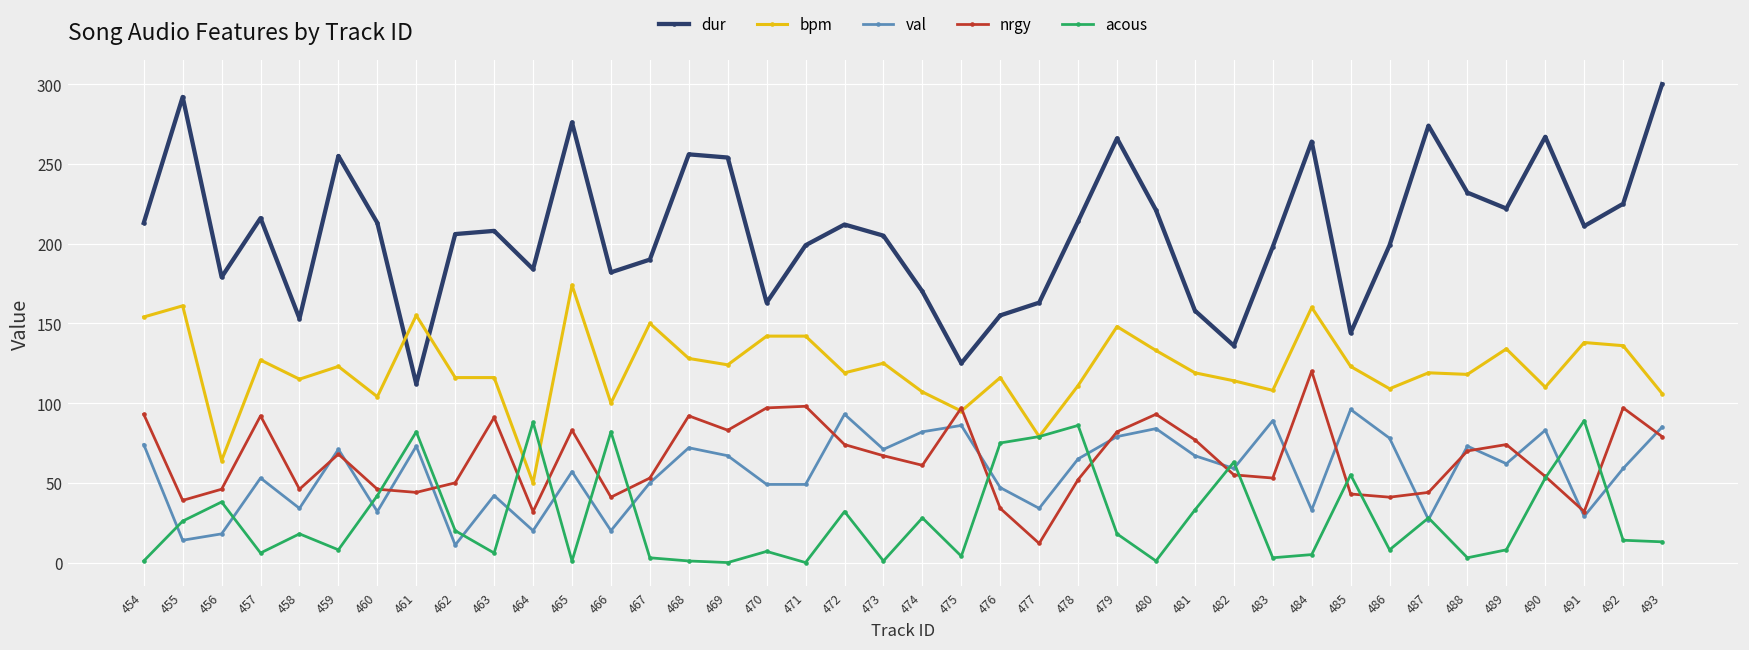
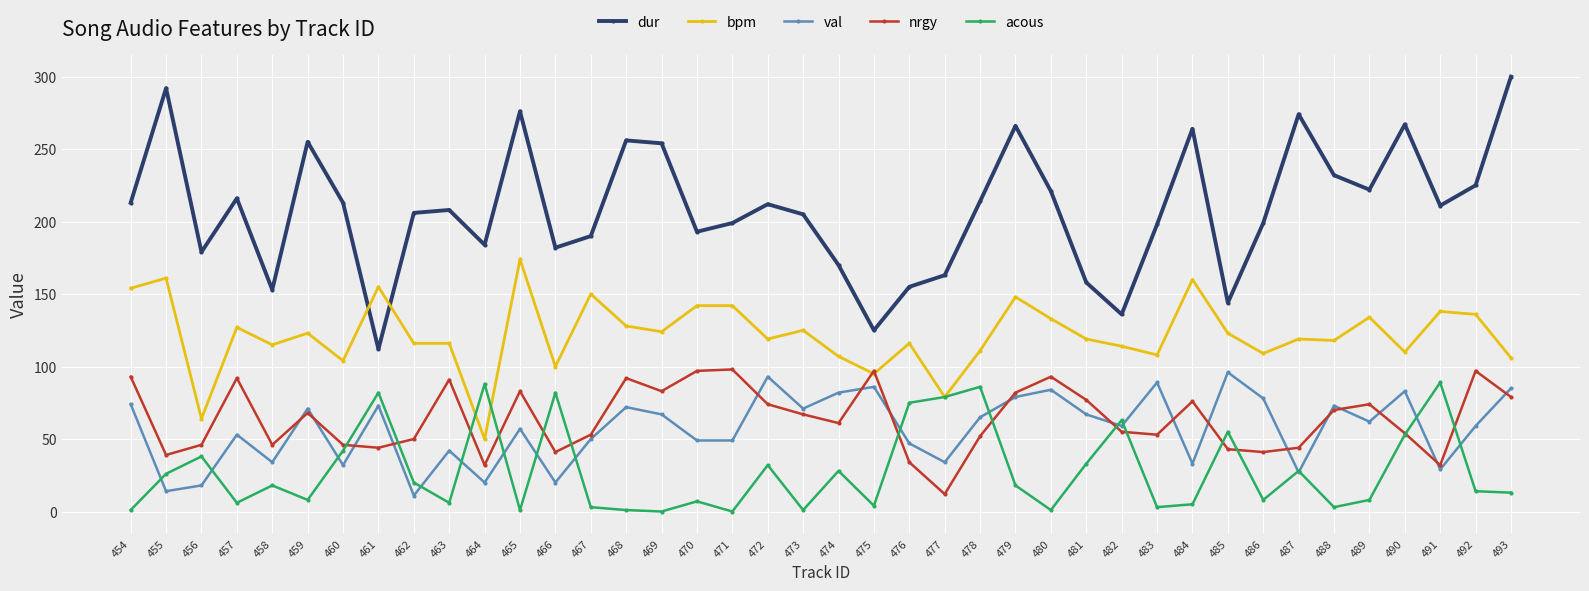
dur, 470: 163 -> 193
nrgy, 484: 120 -> 76
